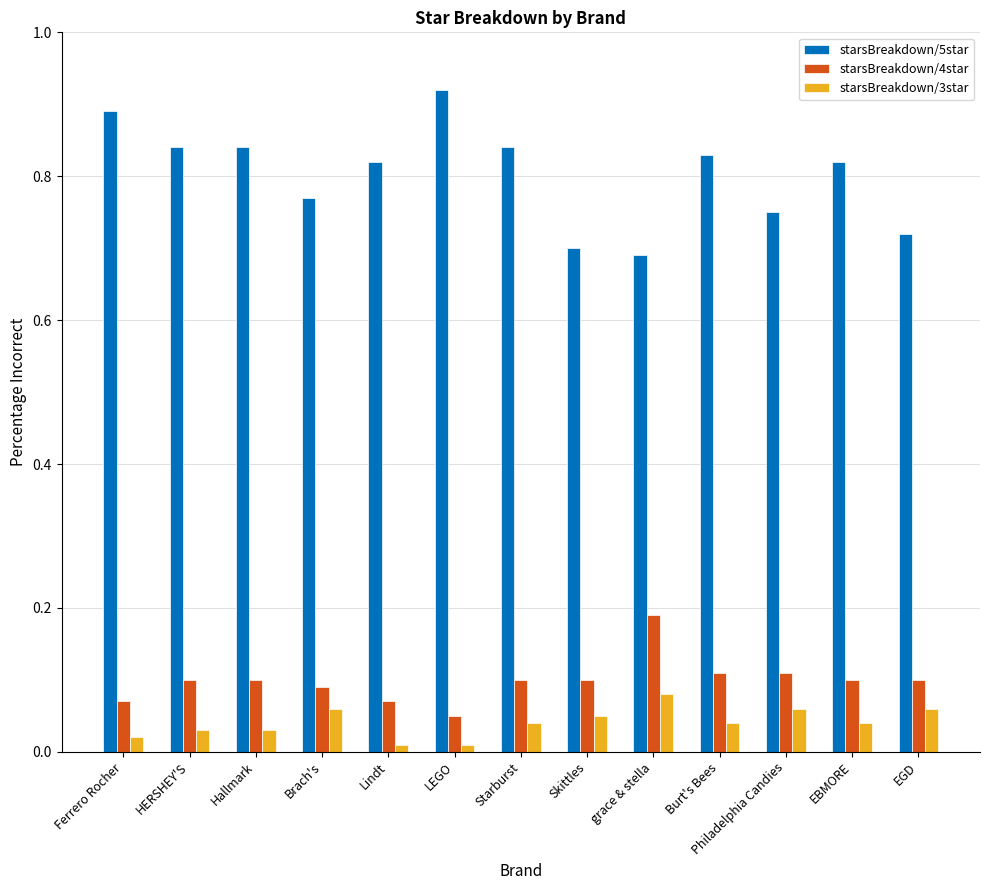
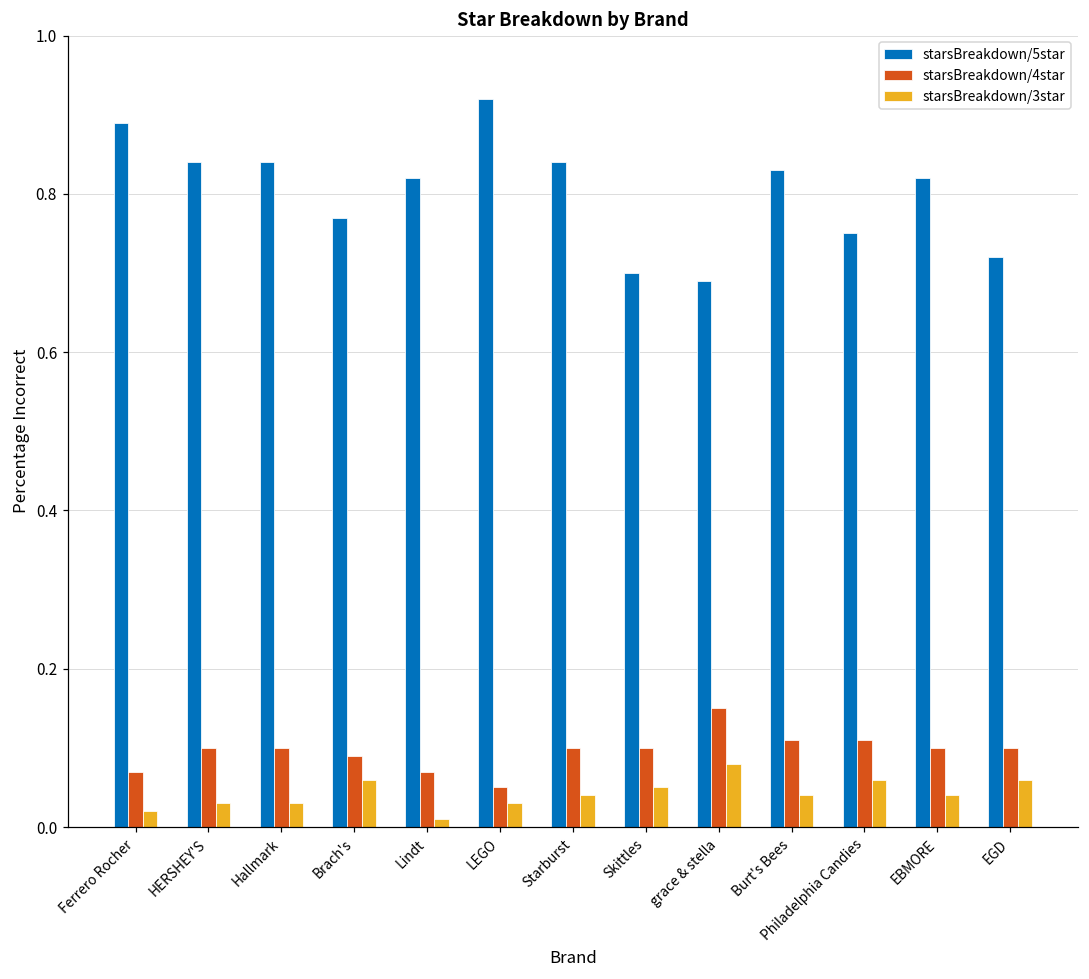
starsBreakdown/3star, LEGO: 0.01 -> 0.03
starsBreakdown/4star, grace & stella: 0.19 -> 0.15
